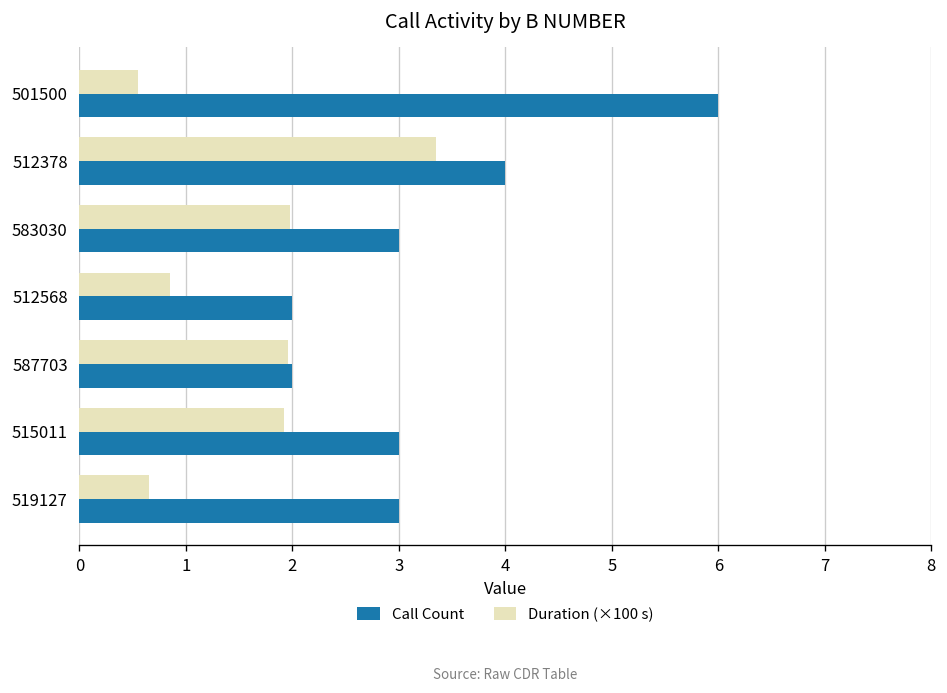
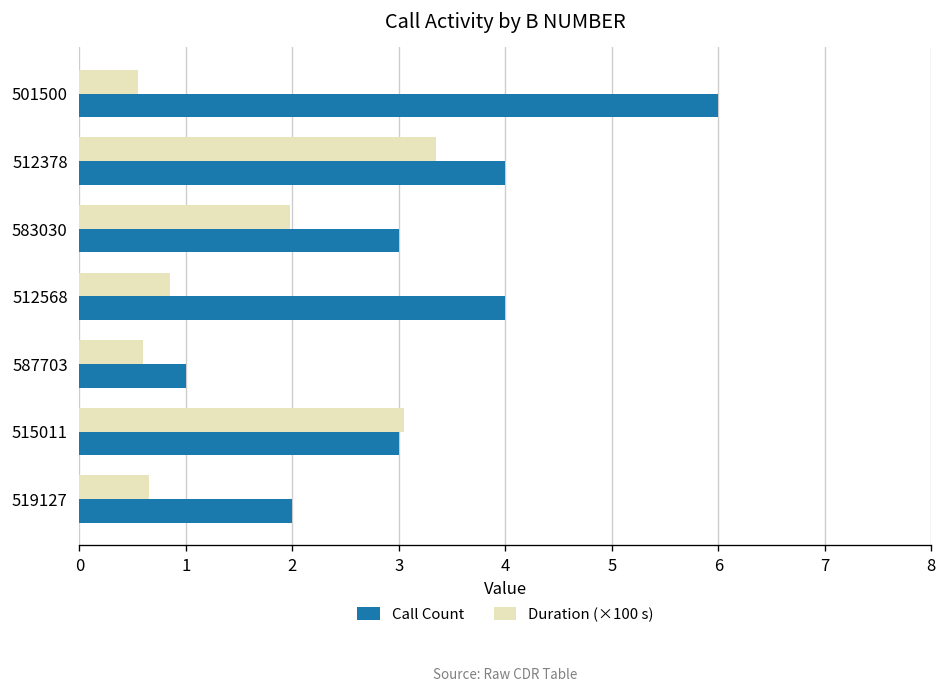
Call Count, 512568: 2 -> 4
Duration (×100 s), 587703: 2.0 -> 0.6
Call Count, 587703: 2 -> 1
Duration (×100 s), 515011: 1.9 -> 3.1
Call Count, 519127: 3 -> 2
